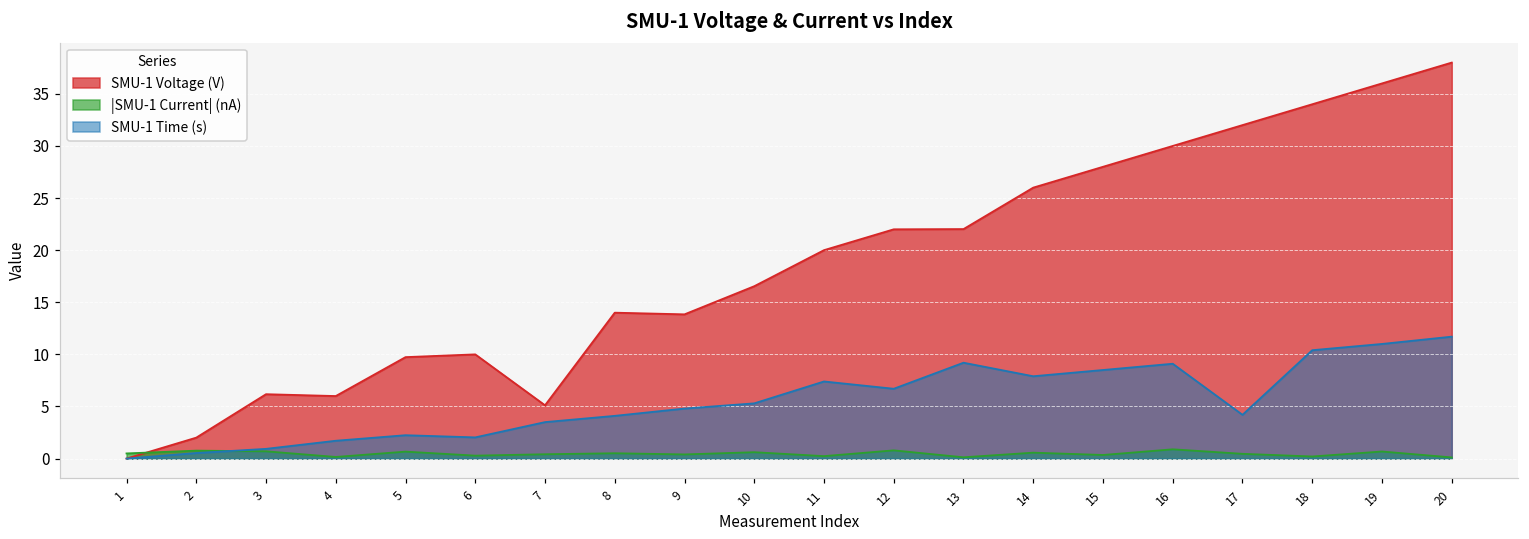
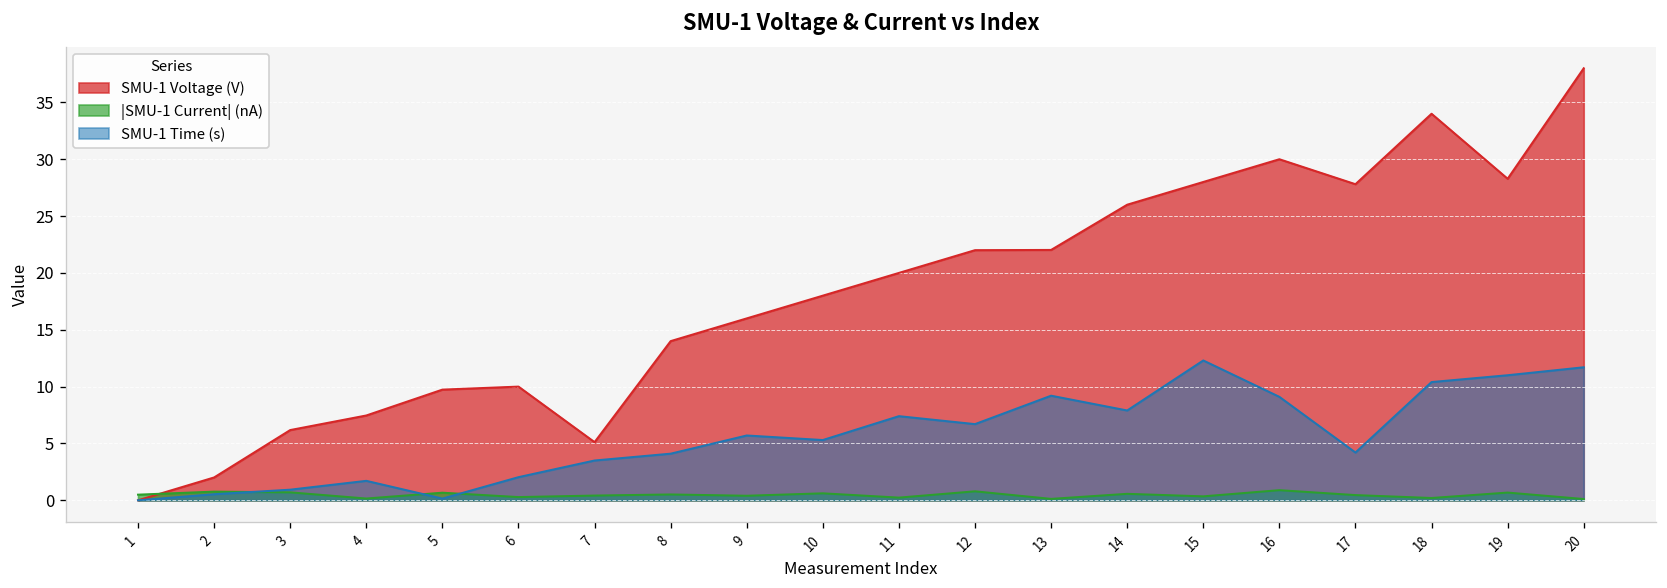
SMU-1 Voltage (V), 4: 6 -> 7
SMU-1 Time (s), 5: 2 -> 0
SMU-1 Voltage (V), 9: 14 -> 16
SMU-1 Time (s), 9: 5 -> 6
SMU-1 Voltage (V), 10: 17 -> 18
SMU-1 Time (s), 15: 9 -> 12
SMU-1 Voltage (V), 17: 32 -> 28
SMU-1 Voltage (V), 19: 36 -> 28
